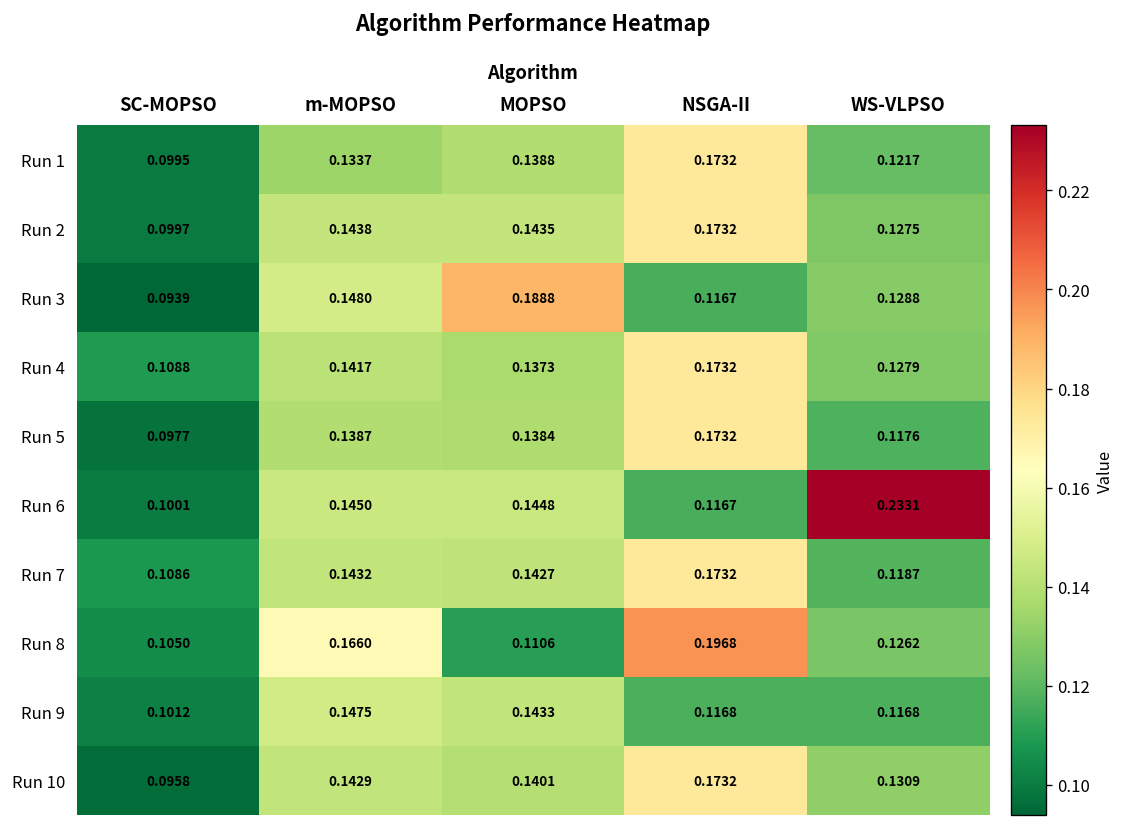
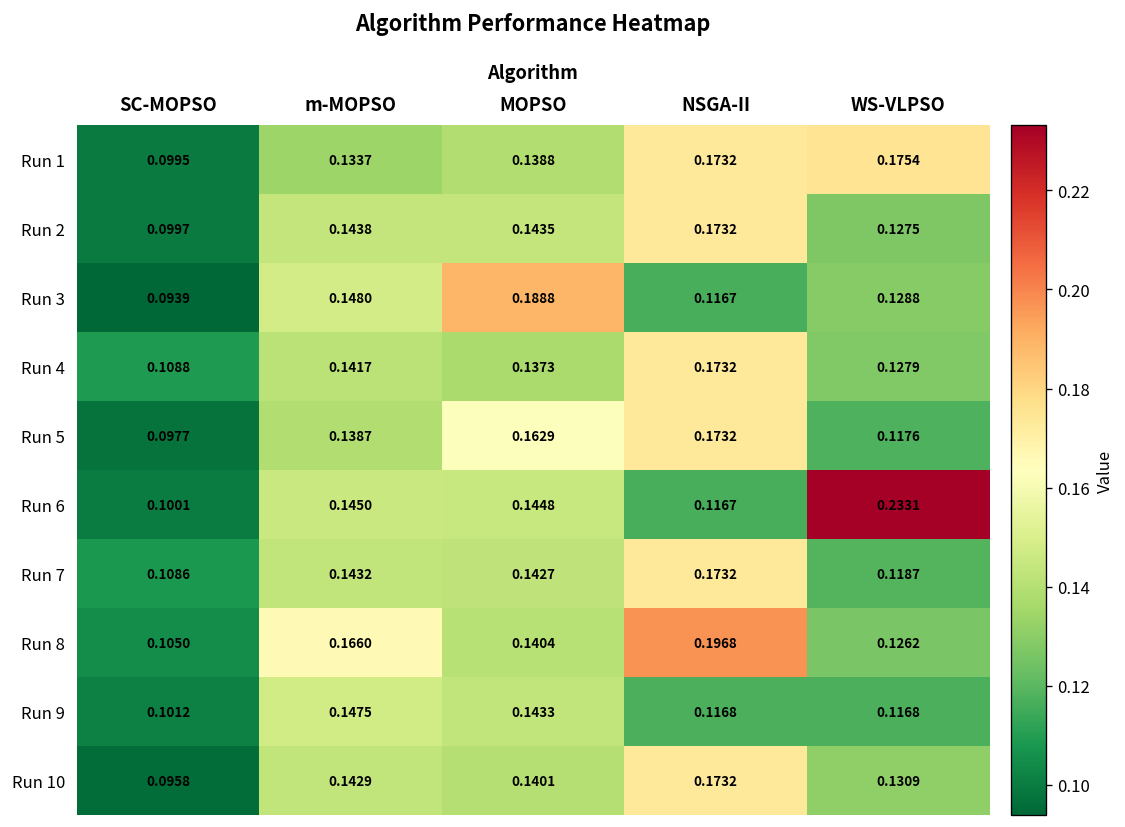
Run 1, WS-VLPSO: 0.1217 -> 0.1754
Run 5, MOPSO: 0.1384 -> 0.1629
Run 8, MOPSO: 0.1106 -> 0.1404
